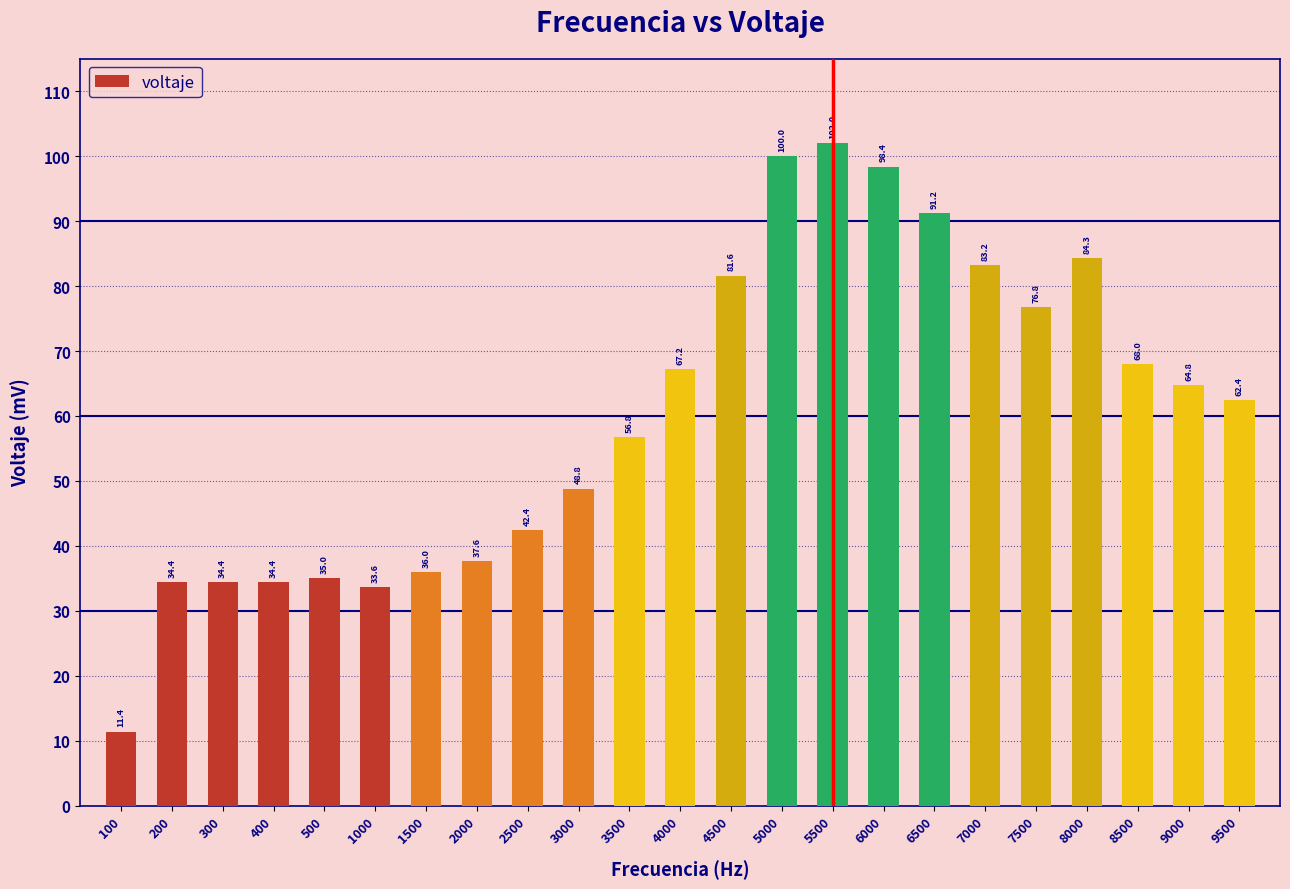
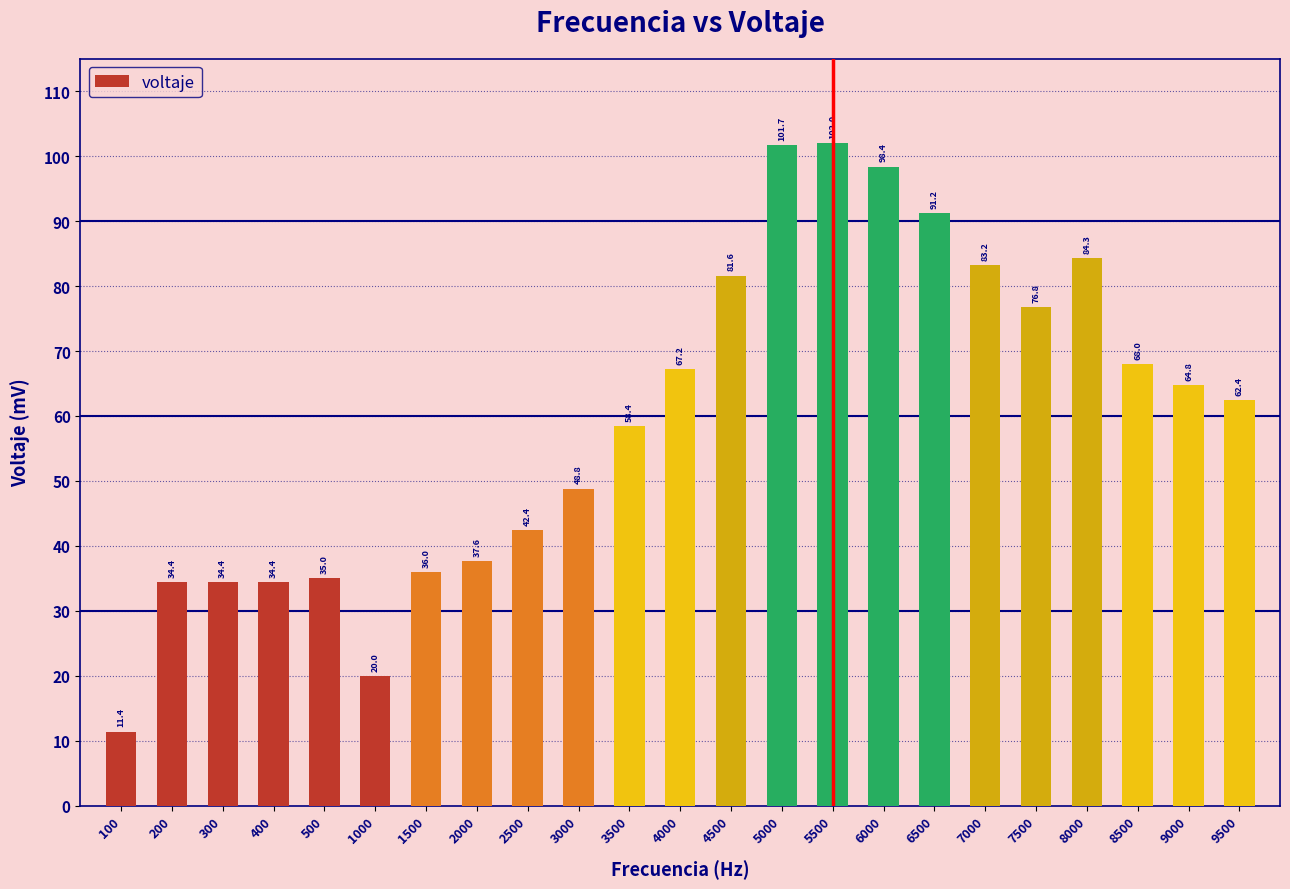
1000: 33.6 -> 20.0
3500: 56.8 -> 58.4
5000: 100.0 -> 101.7
